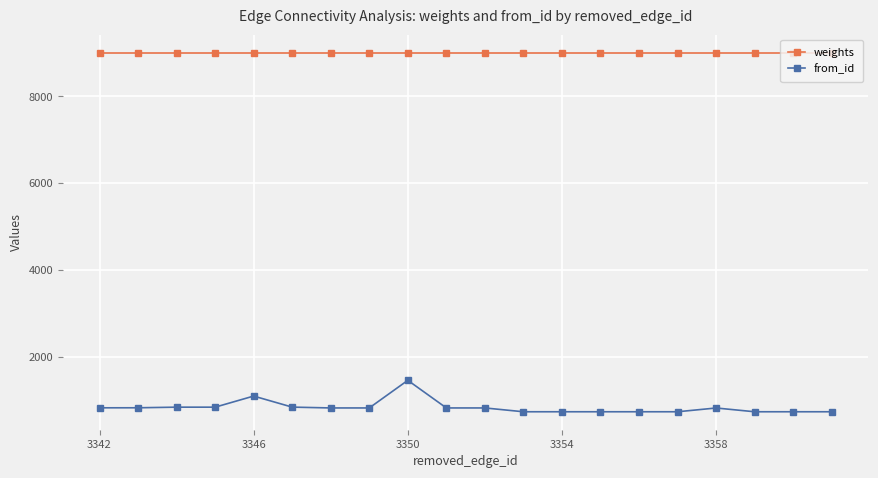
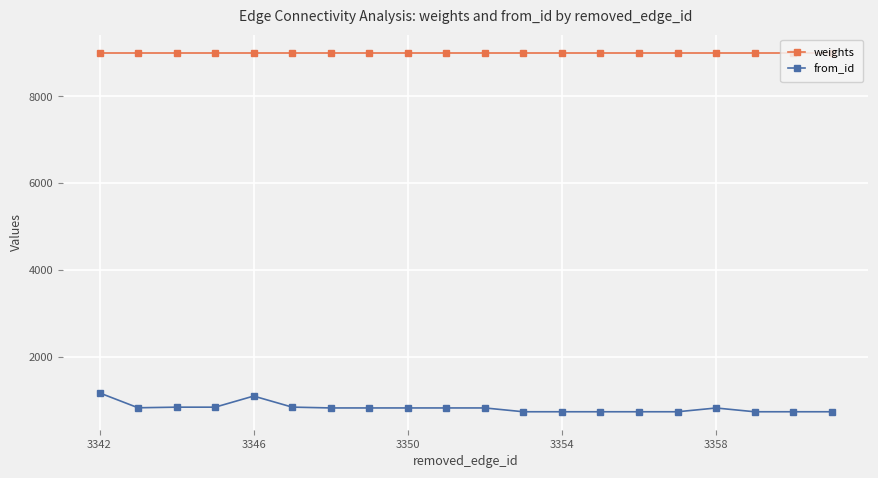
from_id, 3342: 800 -> 1200
from_id, 3350: 1500 -> 800
